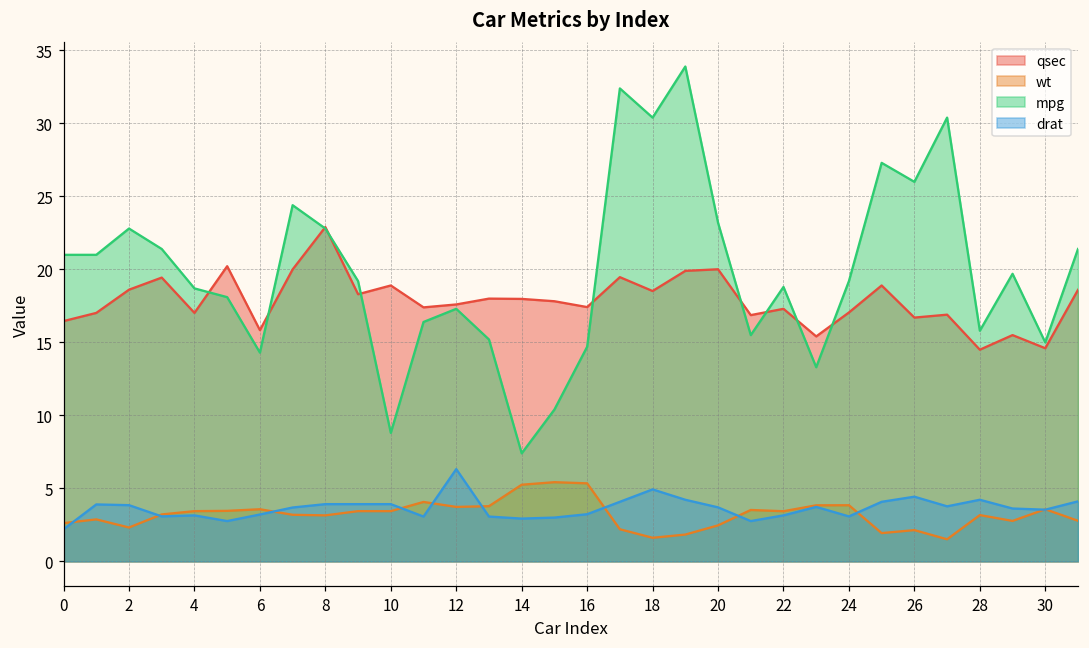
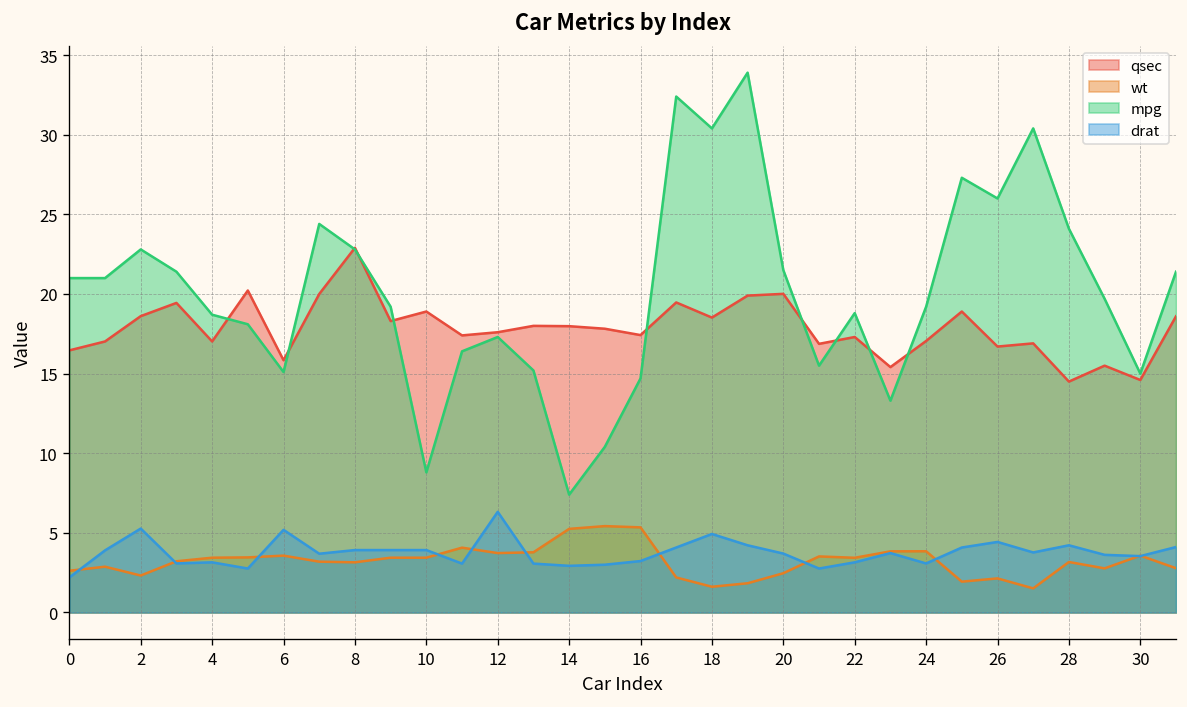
drat, 2: 3.9 -> 5.3
mpg, 6: 14.3 -> 15.1
drat, 6: 3.2 -> 5.2
mpg, 20: 23.2 -> 21.5
mpg, 28: 15.8 -> 24.1
